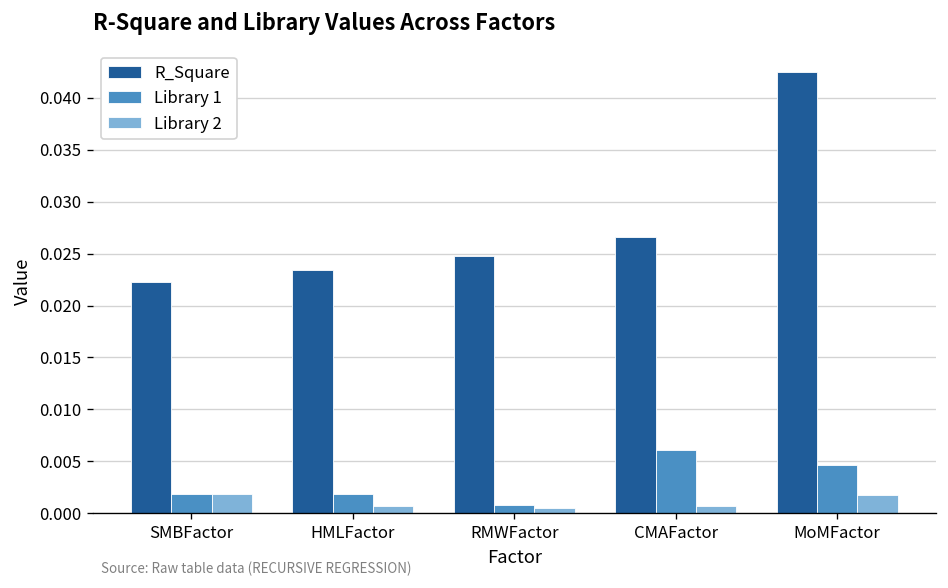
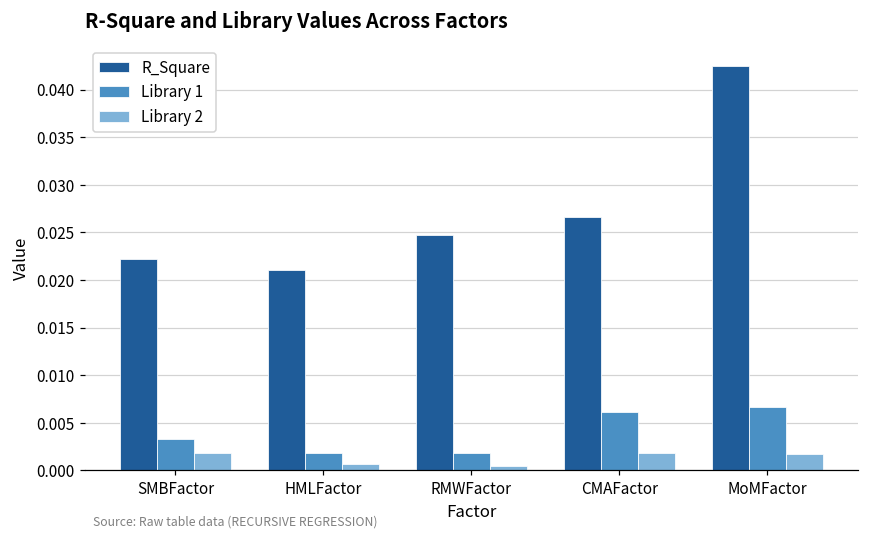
Library 1, SMBFactor: 0.002 -> 0.003
R_Square, HMLFactor: 0.023 -> 0.021
Library 1, RMWFactor: 0.001 -> 0.002
Library 2, CMAFactor: 0.001 -> 0.002
Library 1, MoMFactor: 0.005 -> 0.007
